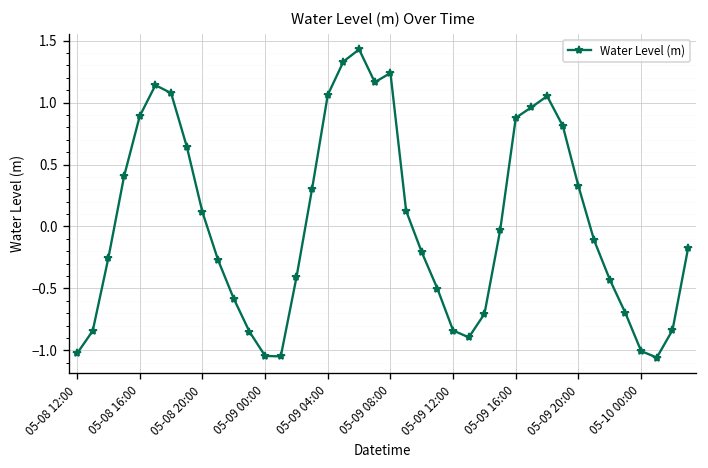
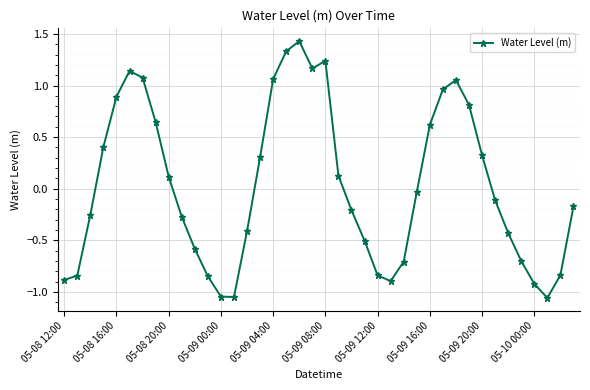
05-08 12:00: -1.02 -> -0.88
05-09 16:00: 0.88 -> 0.62
05-10 00:00: -1.01 -> -0.92
